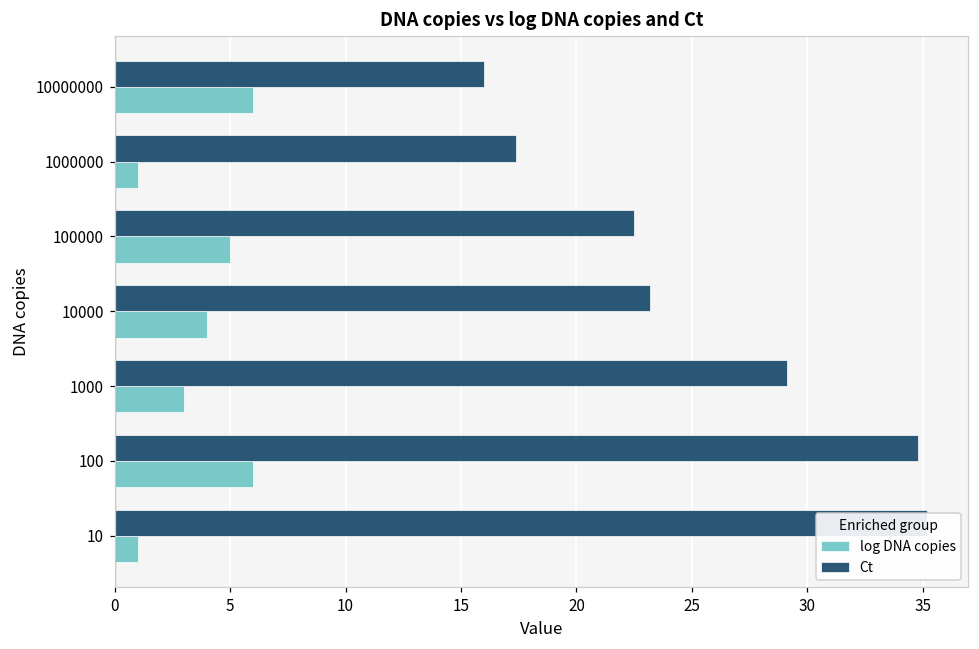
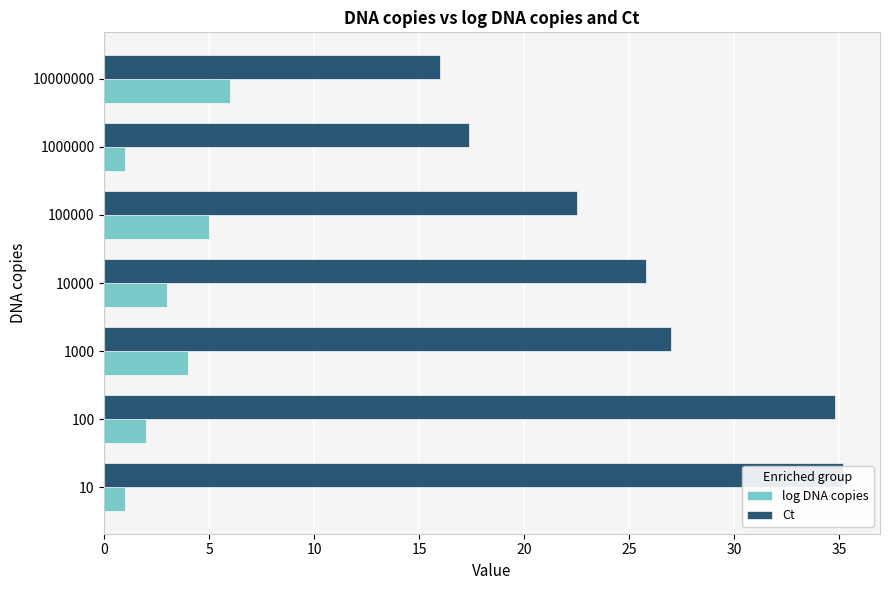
Ct, 10000: 23.2 -> 25.8
log DNA copies, 10000: 4 -> 3
Ct, 1000: 29.1 -> 27.0
log DNA copies, 1000: 3 -> 4
log DNA copies, 100: 6 -> 2
